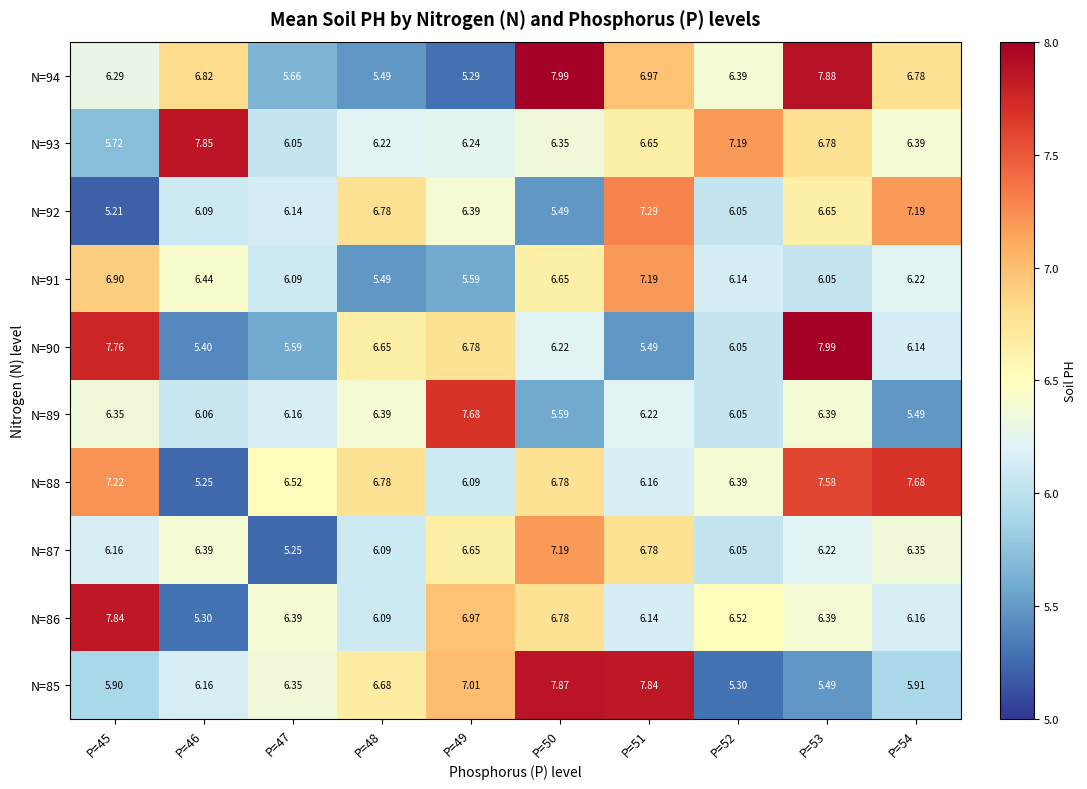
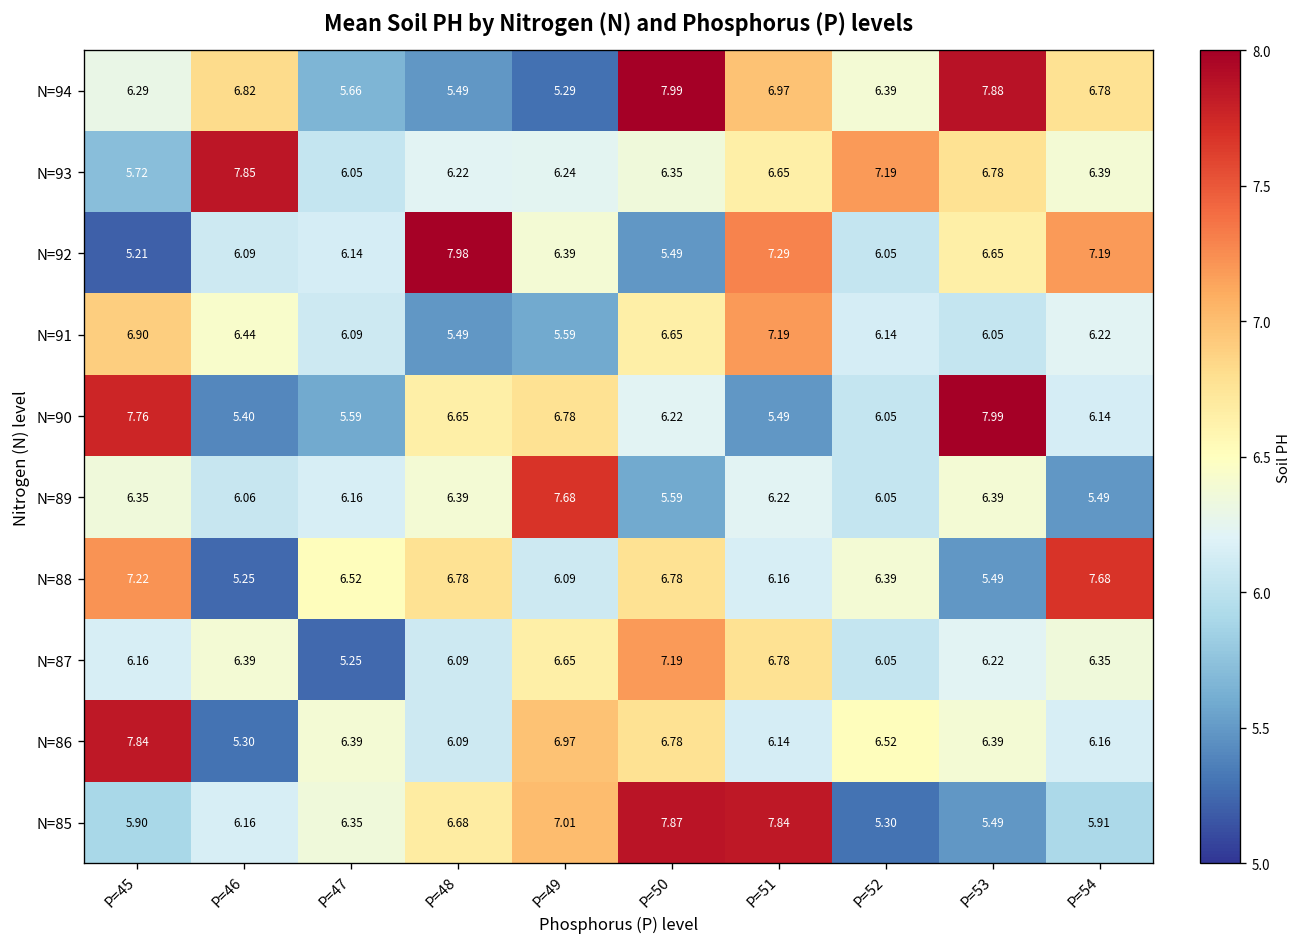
N=92, P=48: 6.78 -> 7.98
N=88, P=53: 7.58 -> 5.49
